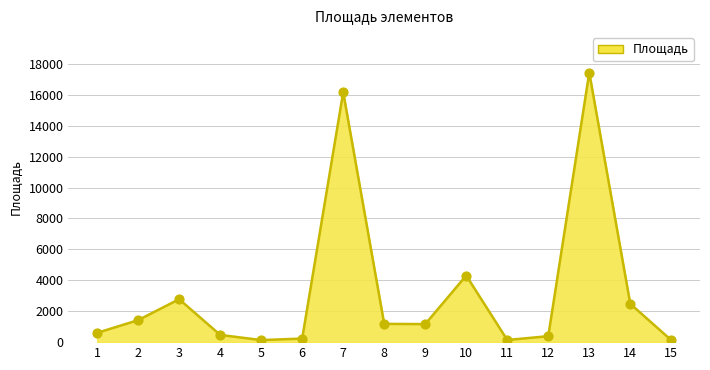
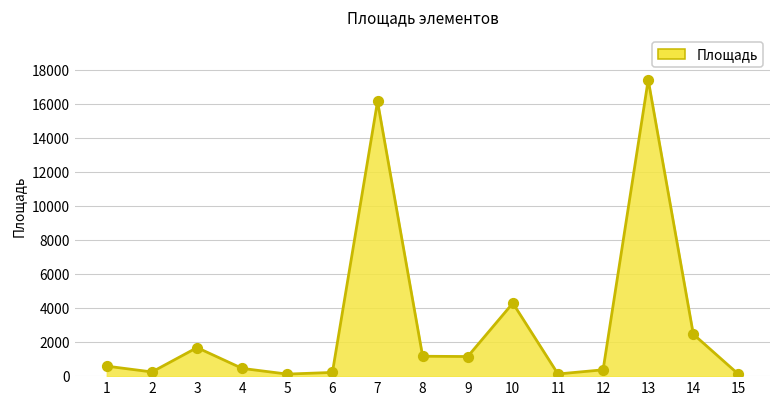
2: 1400 -> 300
3: 2800 -> 1700
